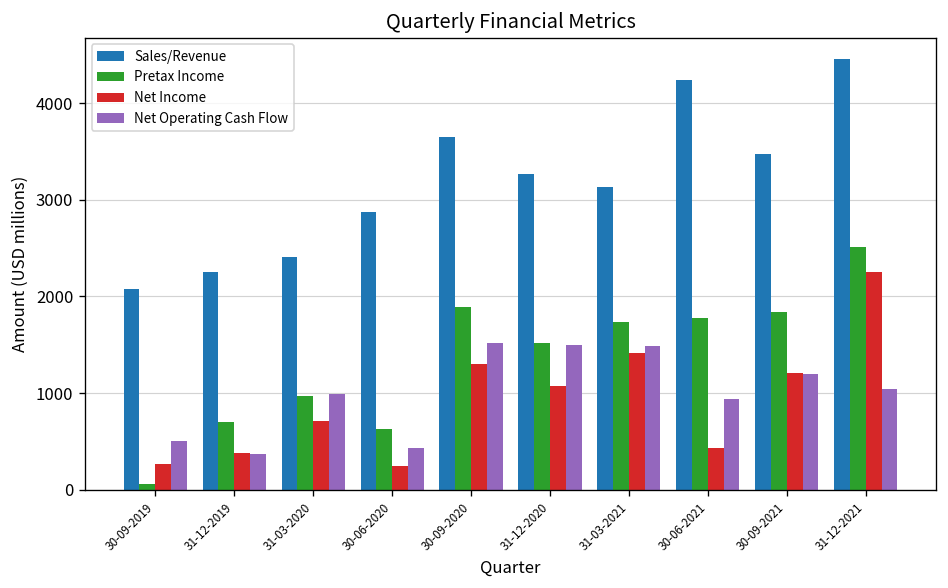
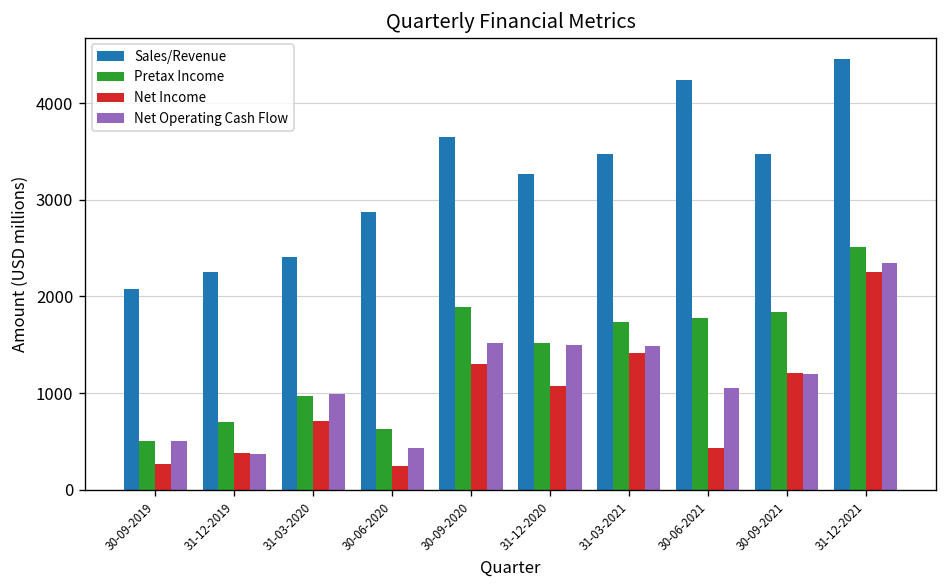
Pretax Income, 30-09-2019: 100 -> 500
Sales/Revenue, 31-03-2021: 3100 -> 3500
Net Operating Cash Flow, 30-06-2021: 900 -> 1000
Net Operating Cash Flow, 31-12-2021: 1000 -> 2300
